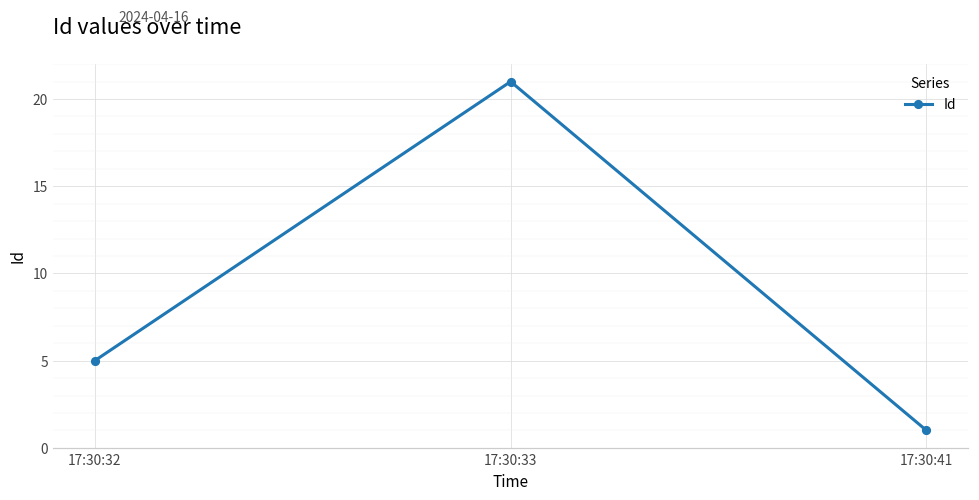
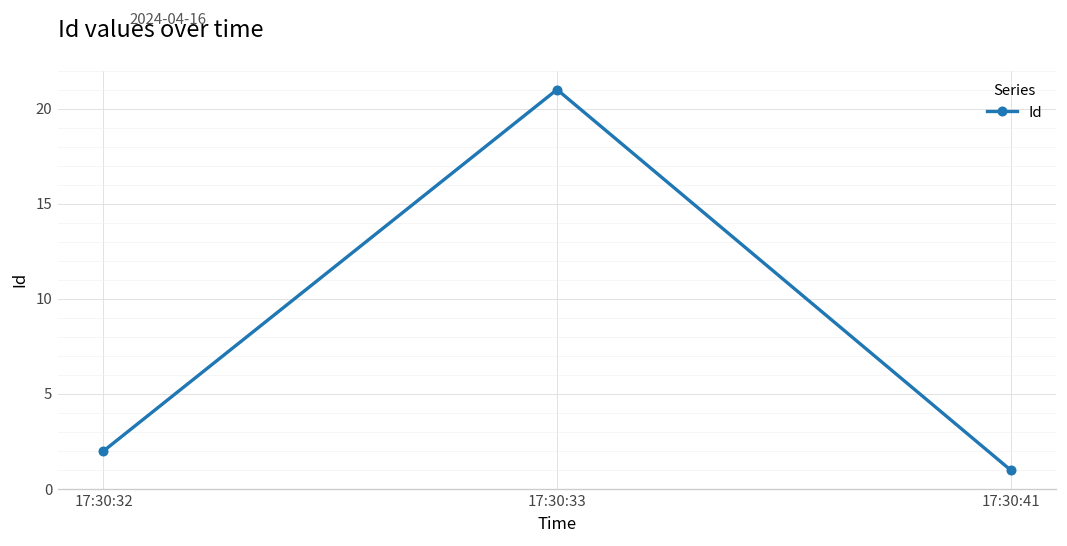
17:30:32: 5 -> 2
